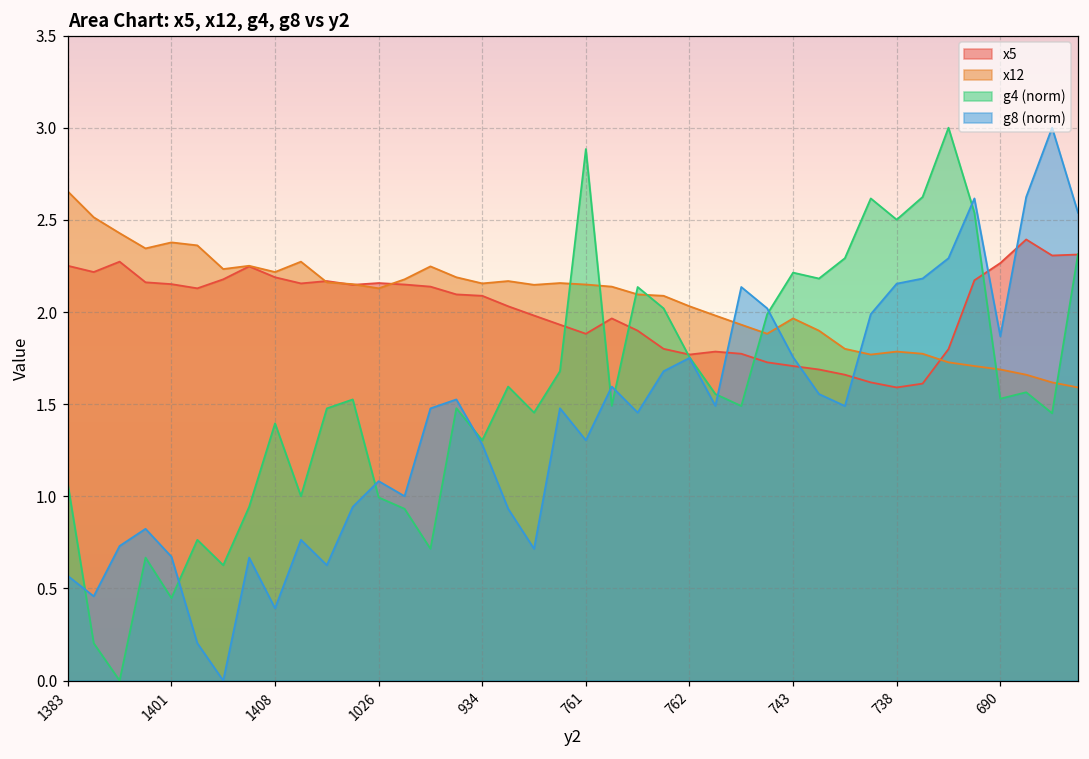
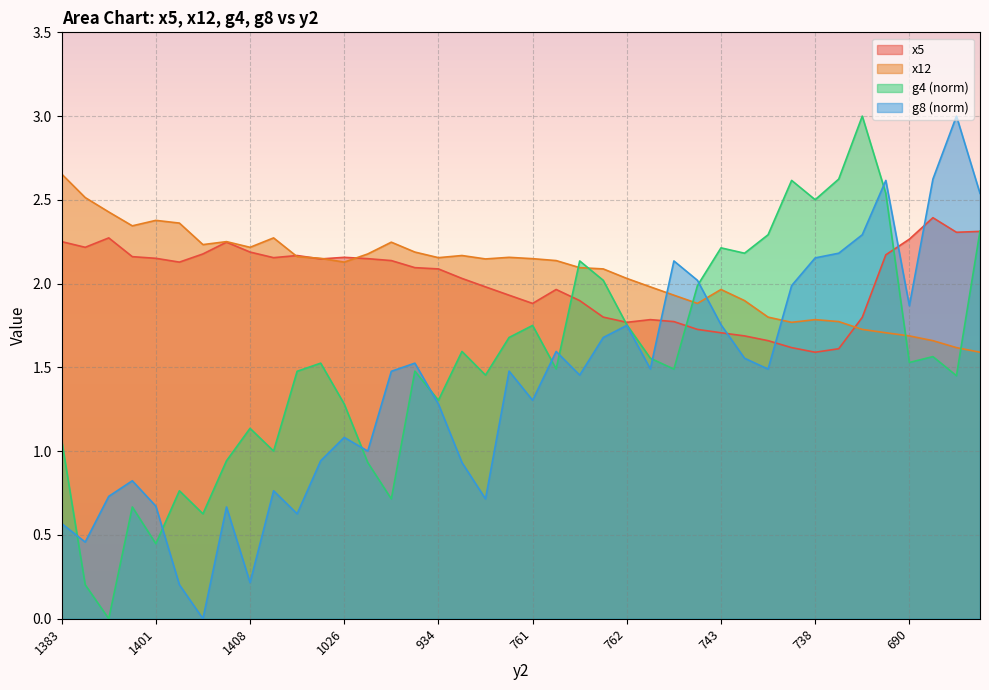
g4 (norm), 1408: 1.40 -> 1.14
g8 (norm), 1408: 0.39 -> 0.22
g4 (norm), 1026: 0.99 -> 1.28
g4 (norm), 761: 2.88 -> 1.75
